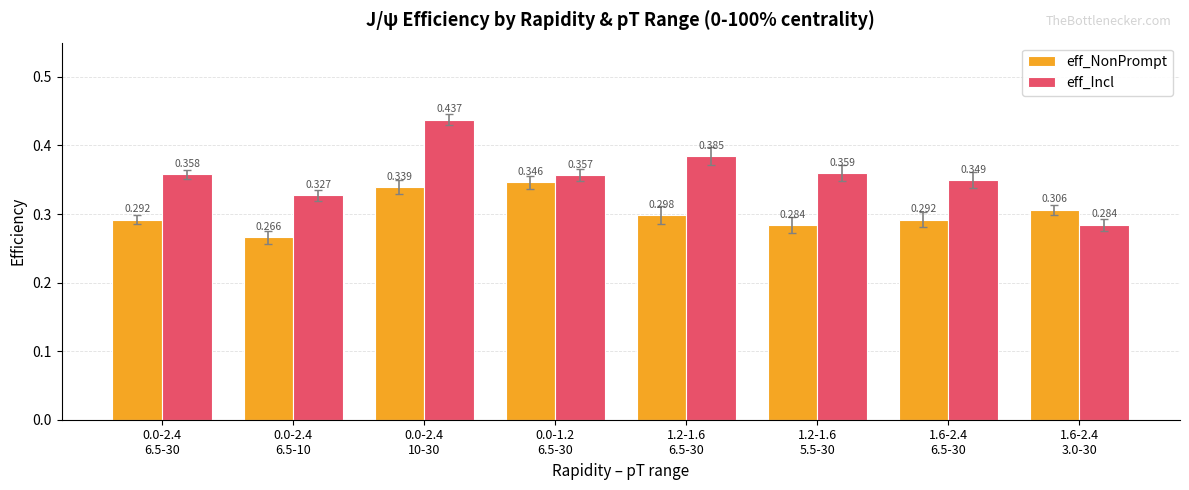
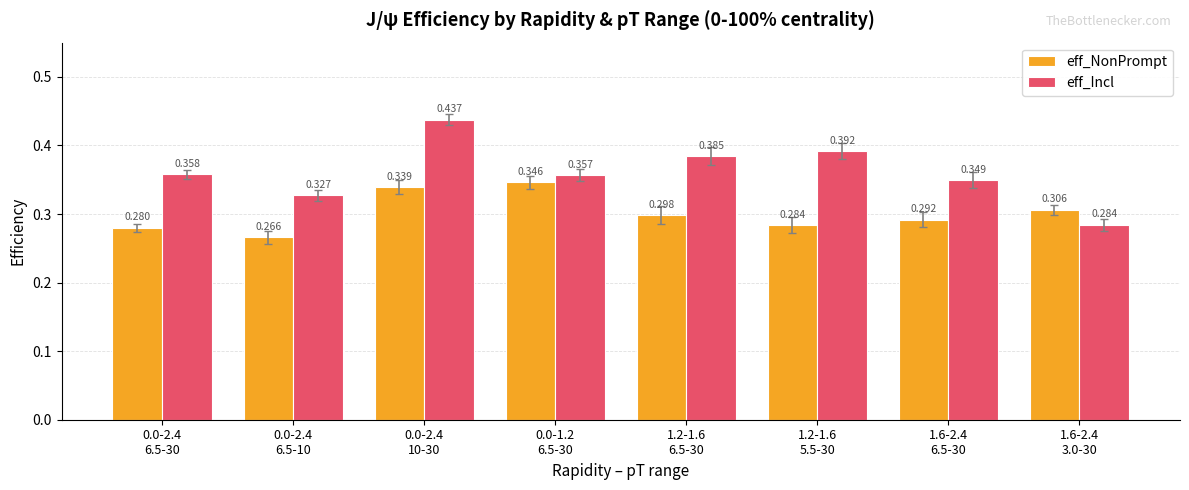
eff_NonPrompt, 0.0-2.4 6.5-30: 0.292 -> 0.280
eff_Incl, 1.2-1.6 5.5-30: 0.359 -> 0.392
